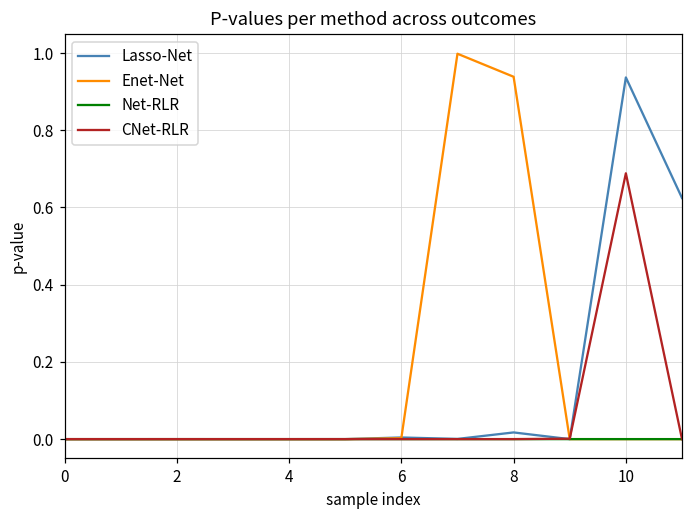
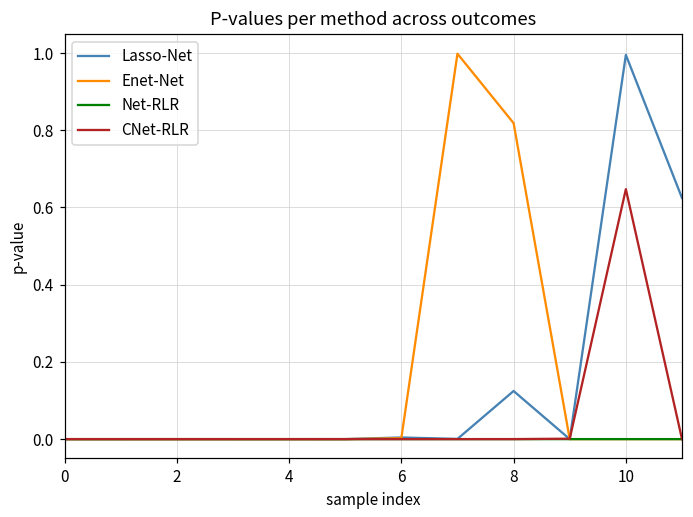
Lasso-Net, 8: 0.02 -> 0.12
Enet-Net, 8: 0.94 -> 0.82
Lasso-Net, 10: 0.94 -> 1.00
CNet-RLR, 10: 0.69 -> 0.65
